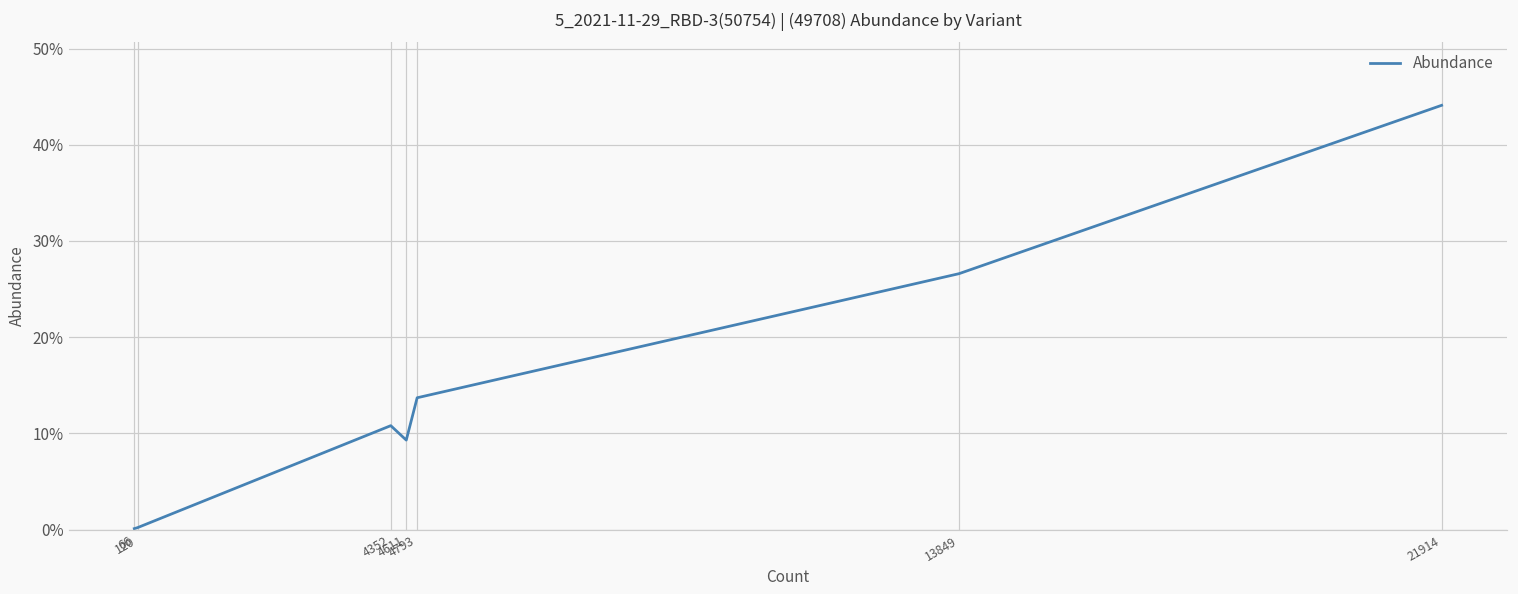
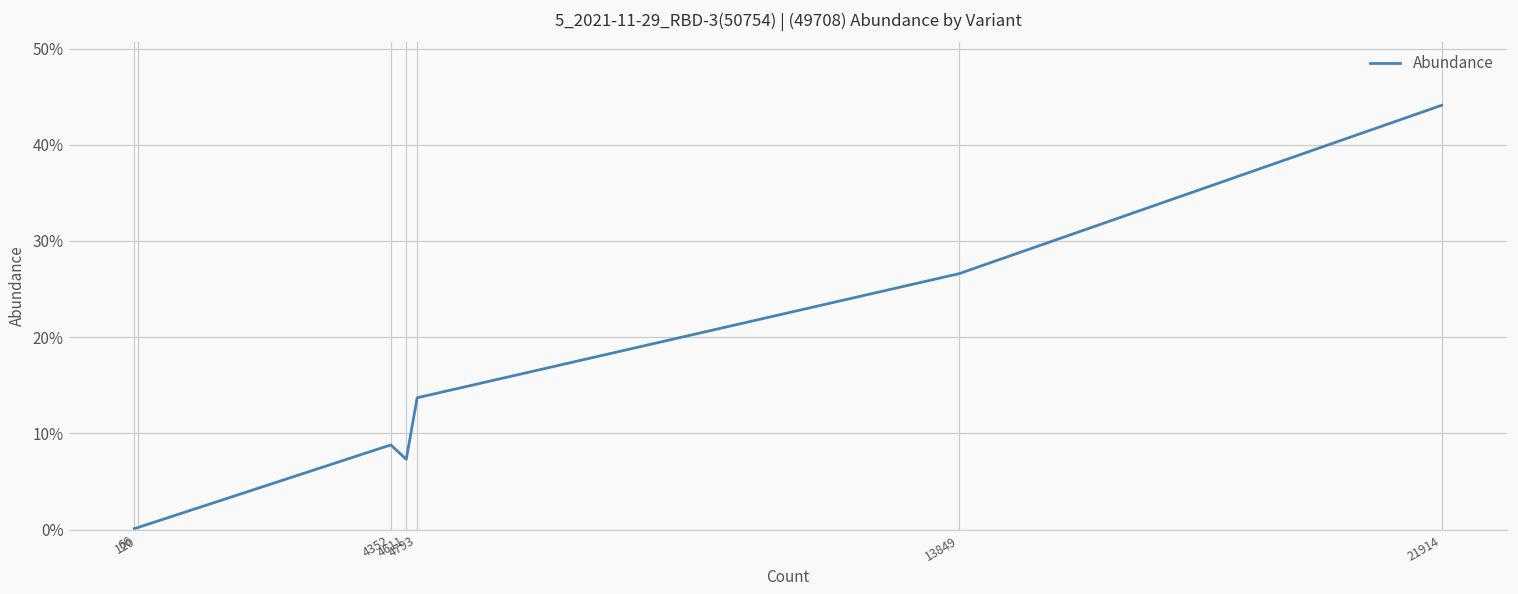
4352: 11% -> 9%
4611: 9% -> 7%
